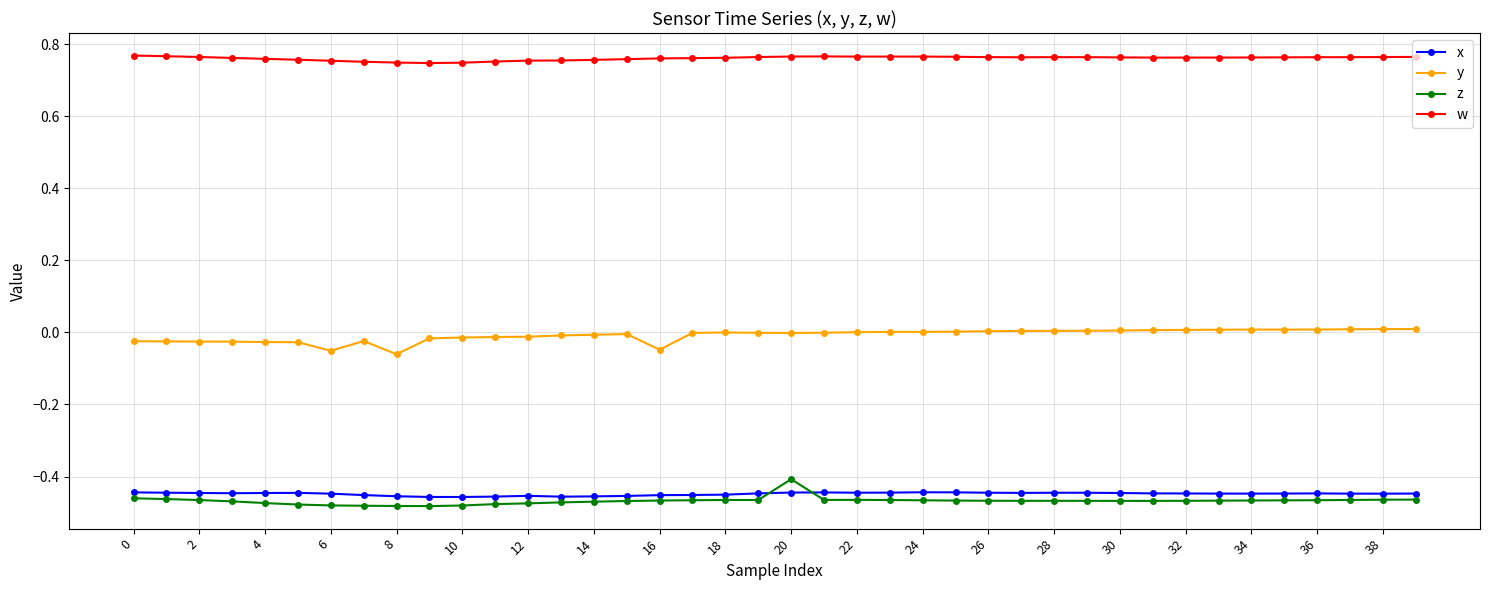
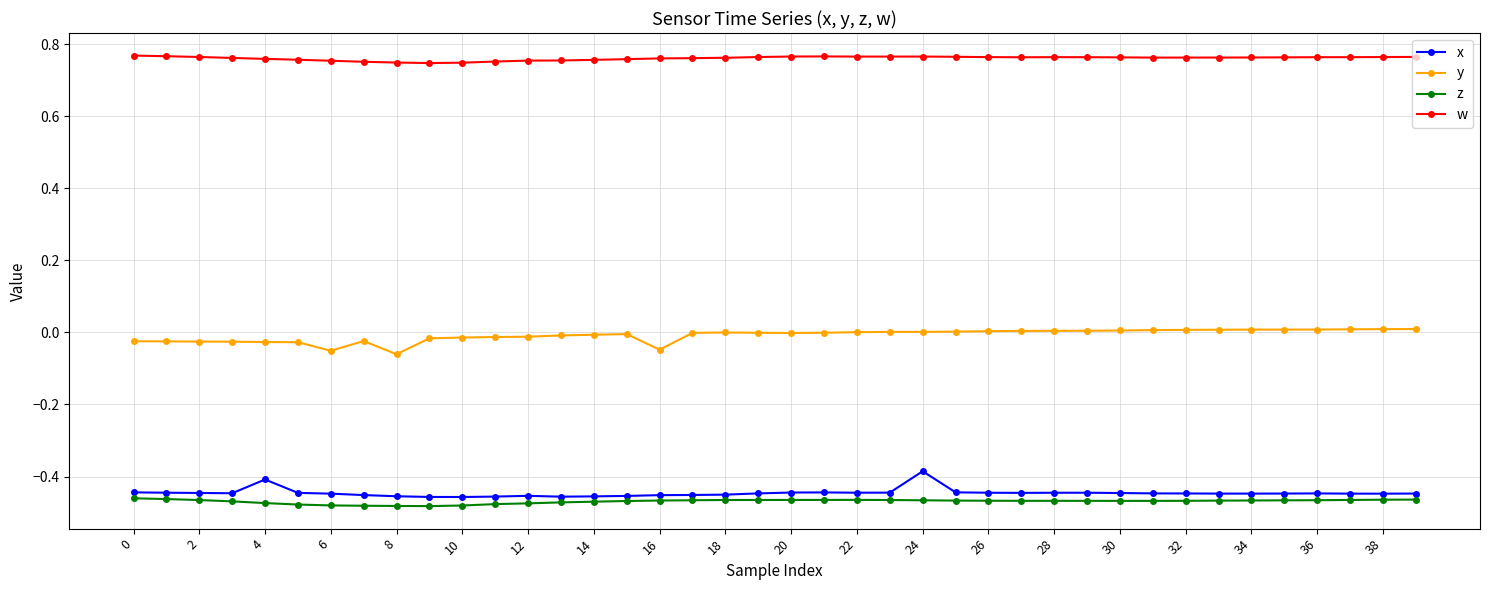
x, 4: -0.45 -> -0.41
z, 20: -0.41 -> -0.47
x, 24: -0.44 -> -0.39
